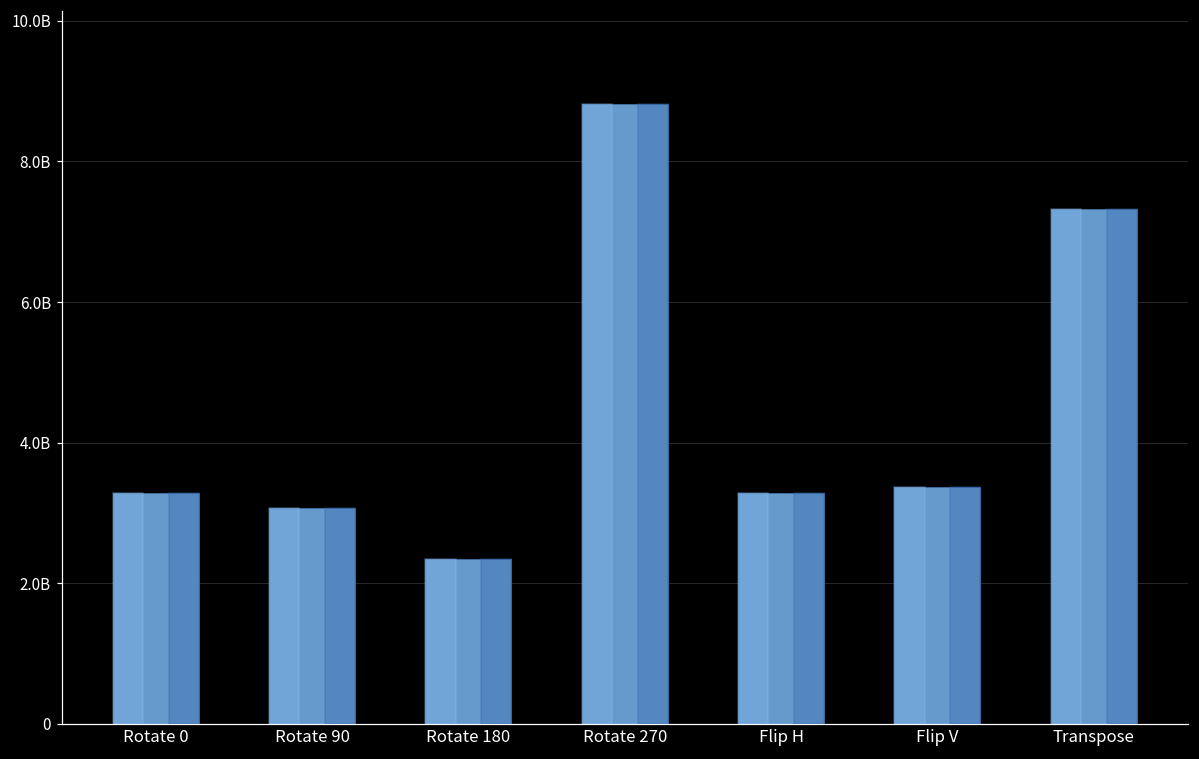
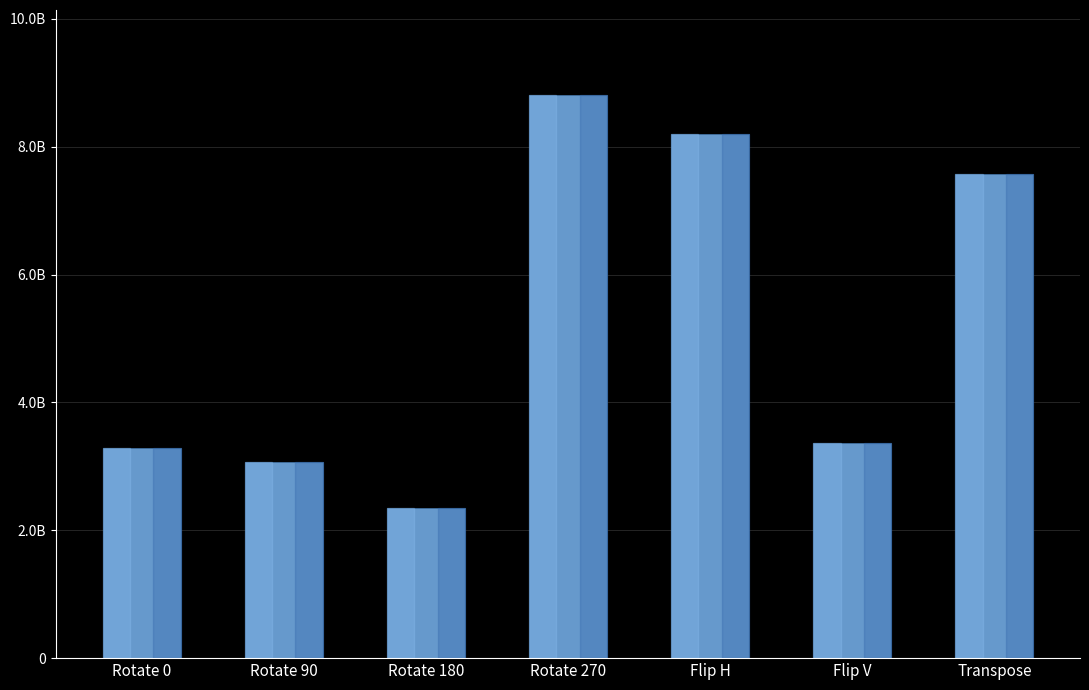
Flip H: 3300000000 -> 8200000000
Transpose: 7300000000 -> 7600000000
